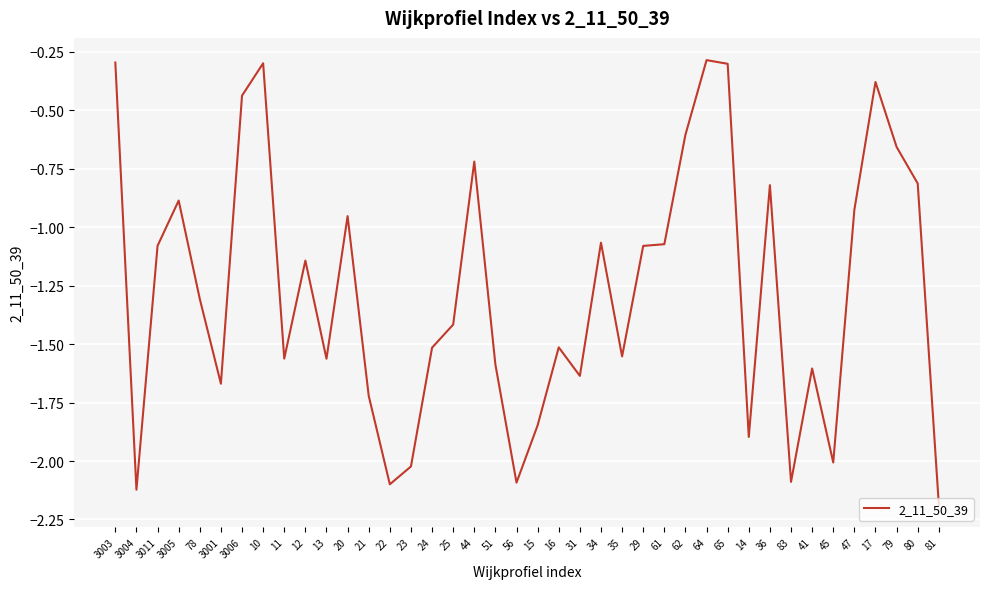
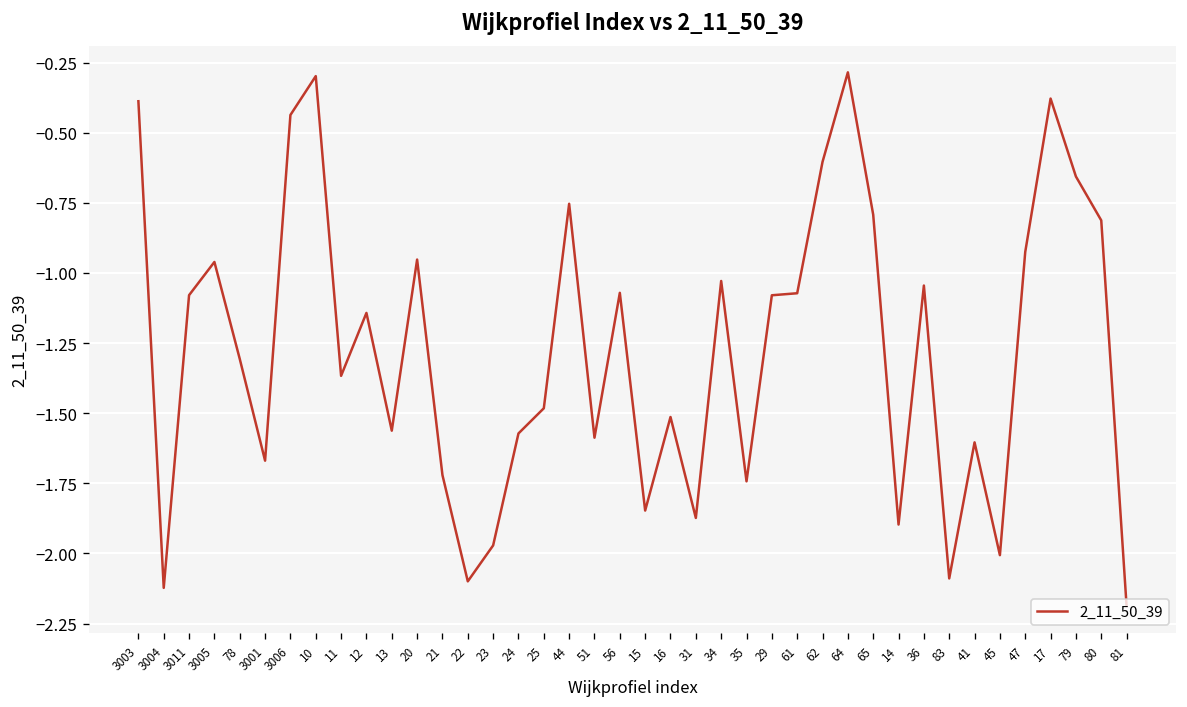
3003: -0.30 -> -0.39
3005: -0.89 -> -0.96
11: -1.56 -> -1.37
23: -2.02 -> -1.97
24: -1.52 -> -1.57
25: -1.42 -> -1.48
44: -0.72 -> -0.75
56: -2.09 -> -1.07
31: -1.64 -> -1.87
34: -1.07 -> -1.03
35: -1.55 -> -1.74
65: -0.30 -> -0.79
36: -0.82 -> -1.05
